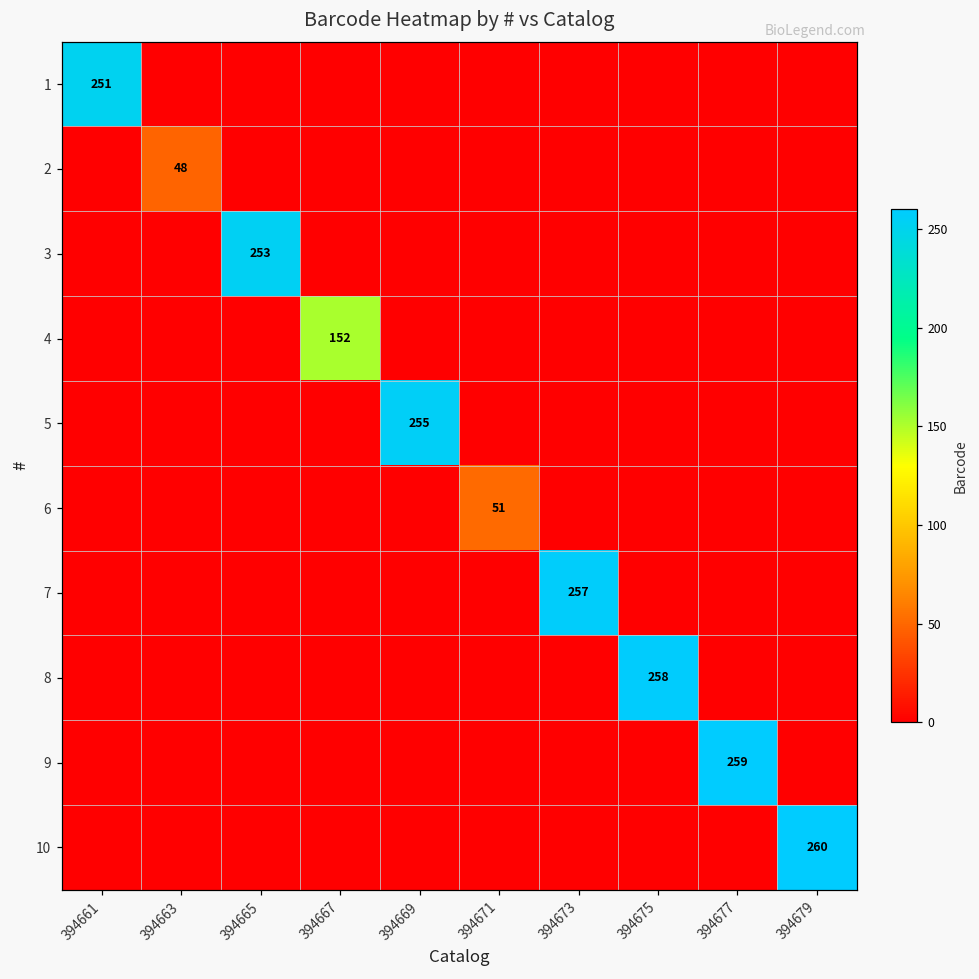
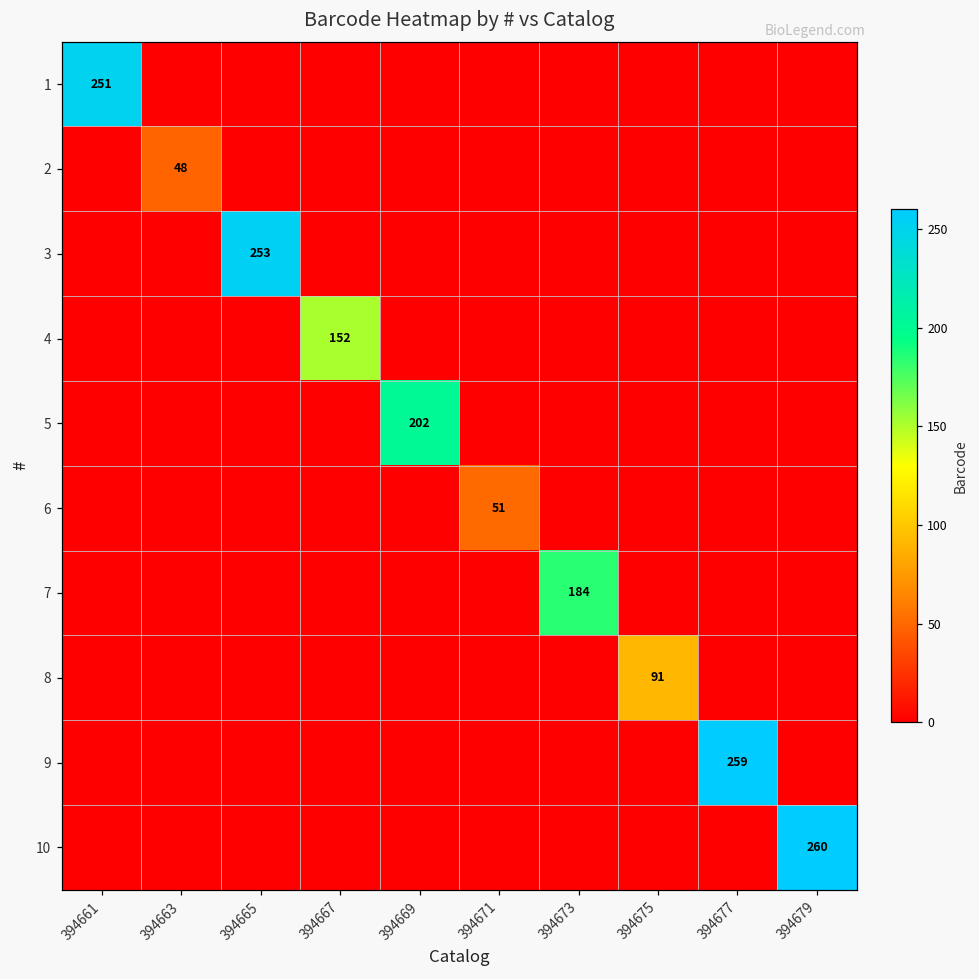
5, 394669: 255 -> 202
7, 394673: 257 -> 184
8, 394675: 258 -> 91
